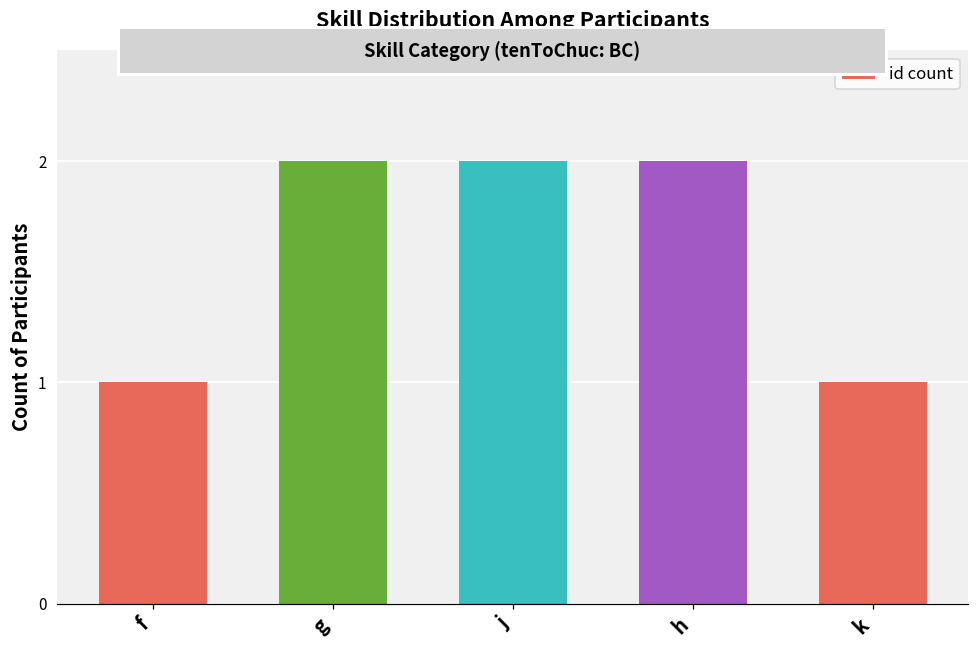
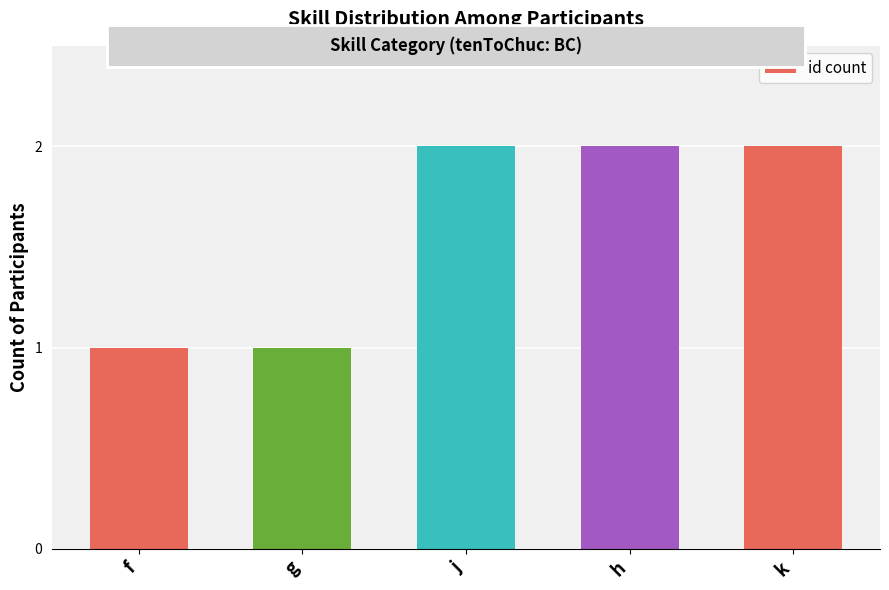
g: 2 -> 1
k: 1 -> 2
